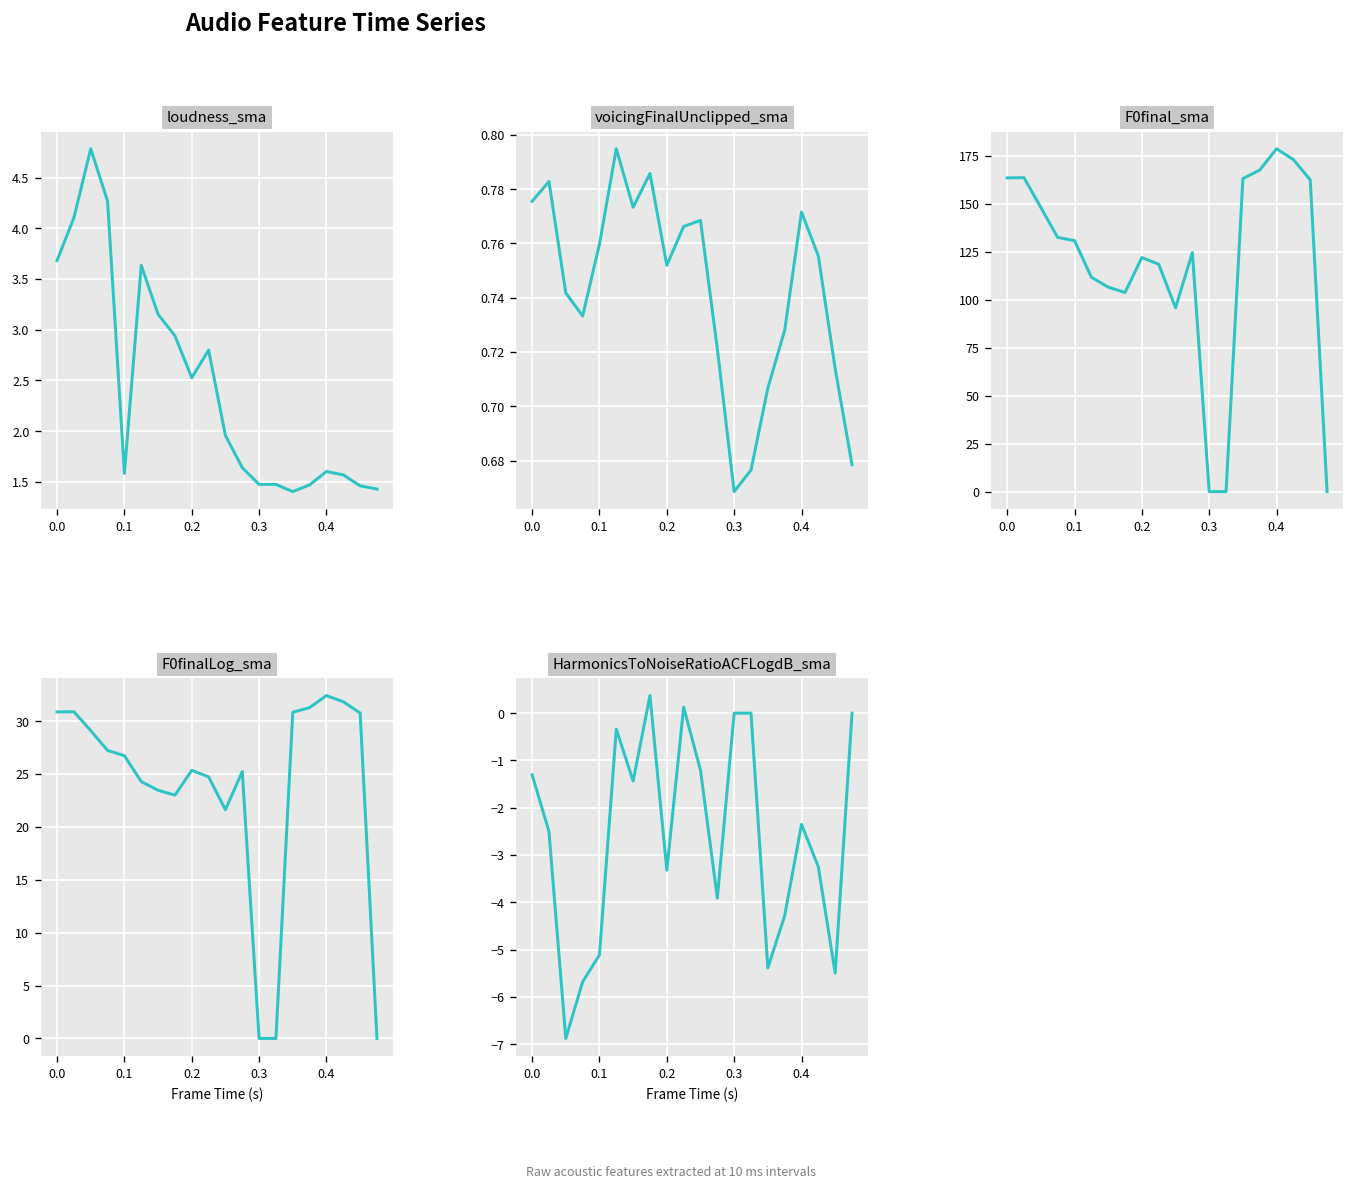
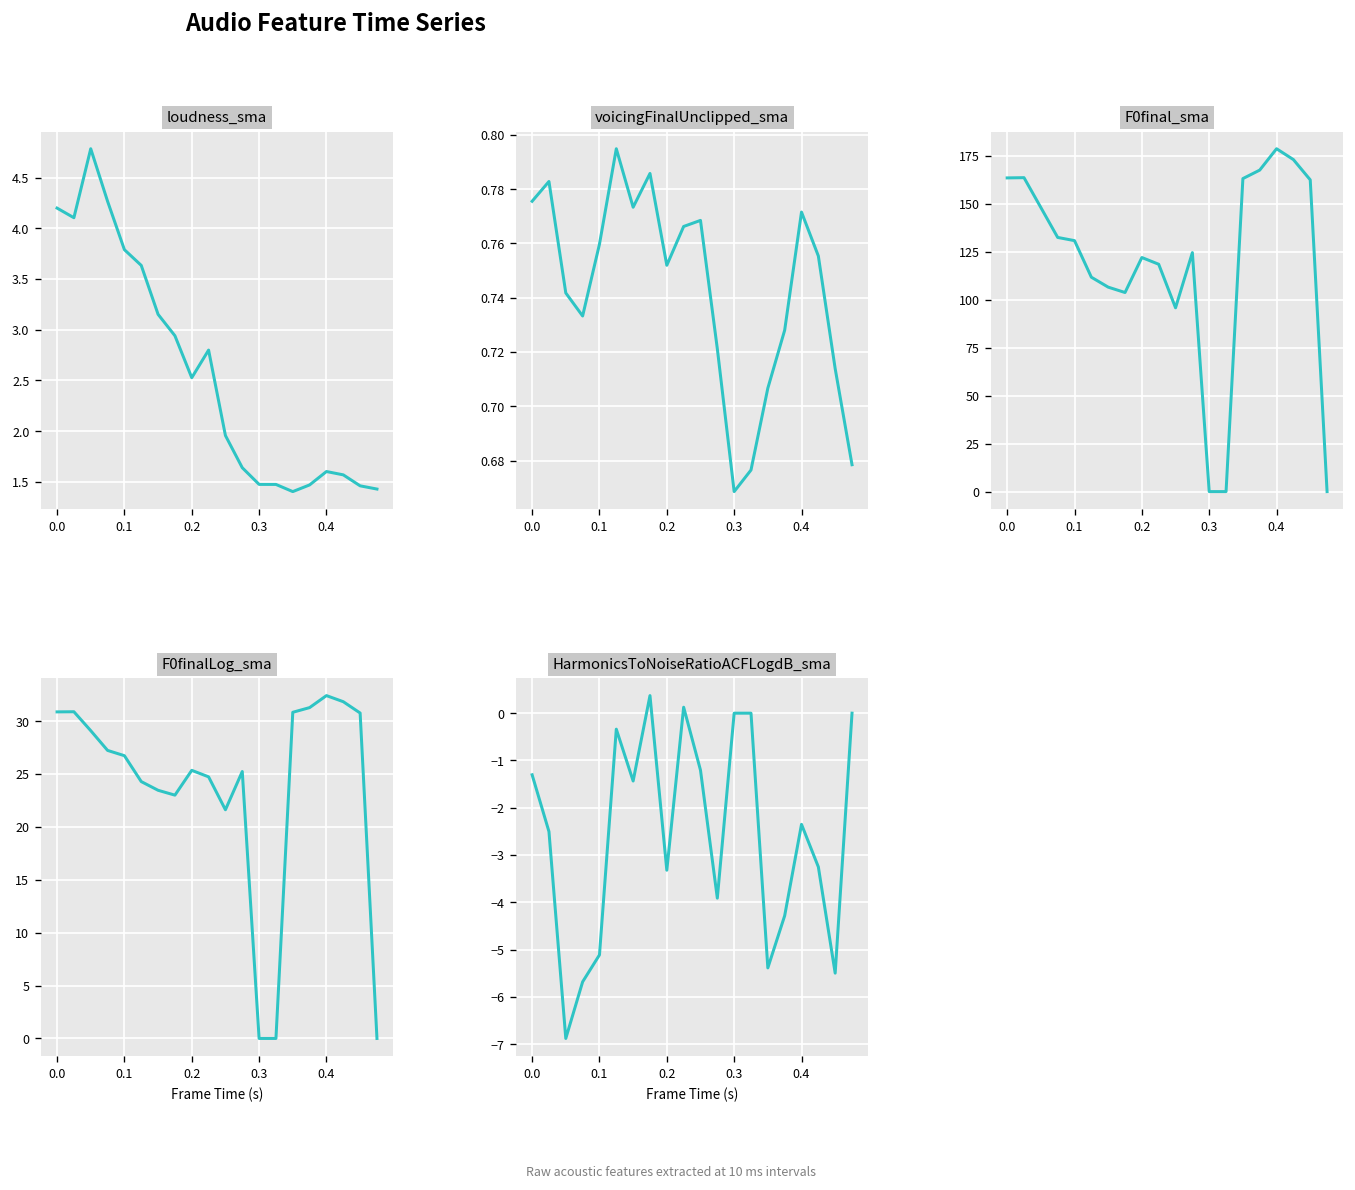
loudness_sma, 0.0: 3.7 -> 4.2
loudness_sma, 0.1: 1.6 -> 3.8
